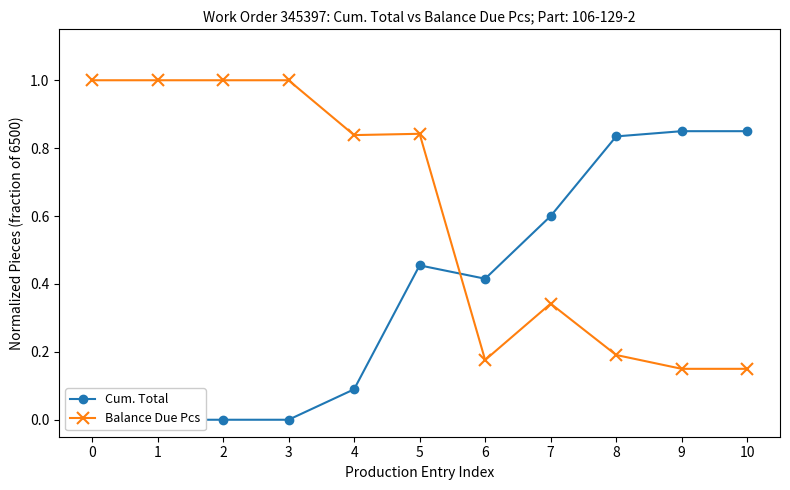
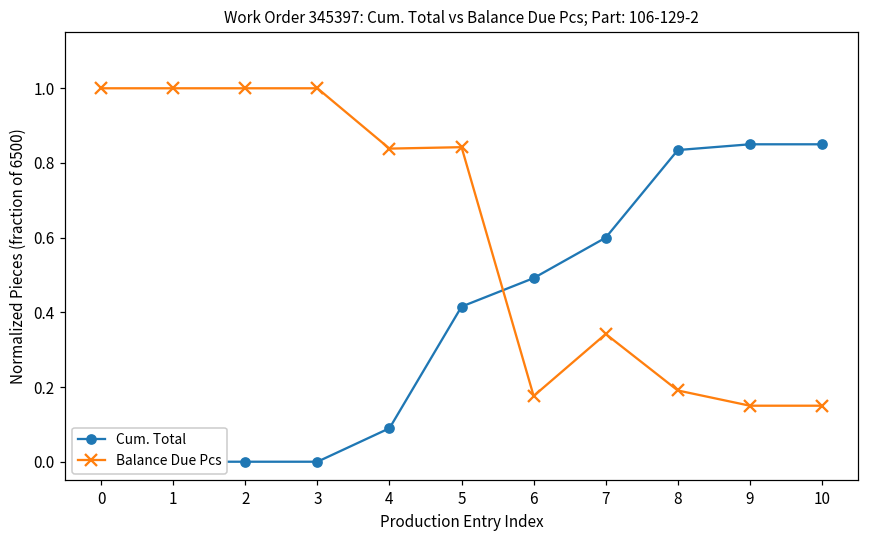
Cum. Total, 5: 0.45 -> 0.42
Cum. Total, 6: 0.42 -> 0.49
